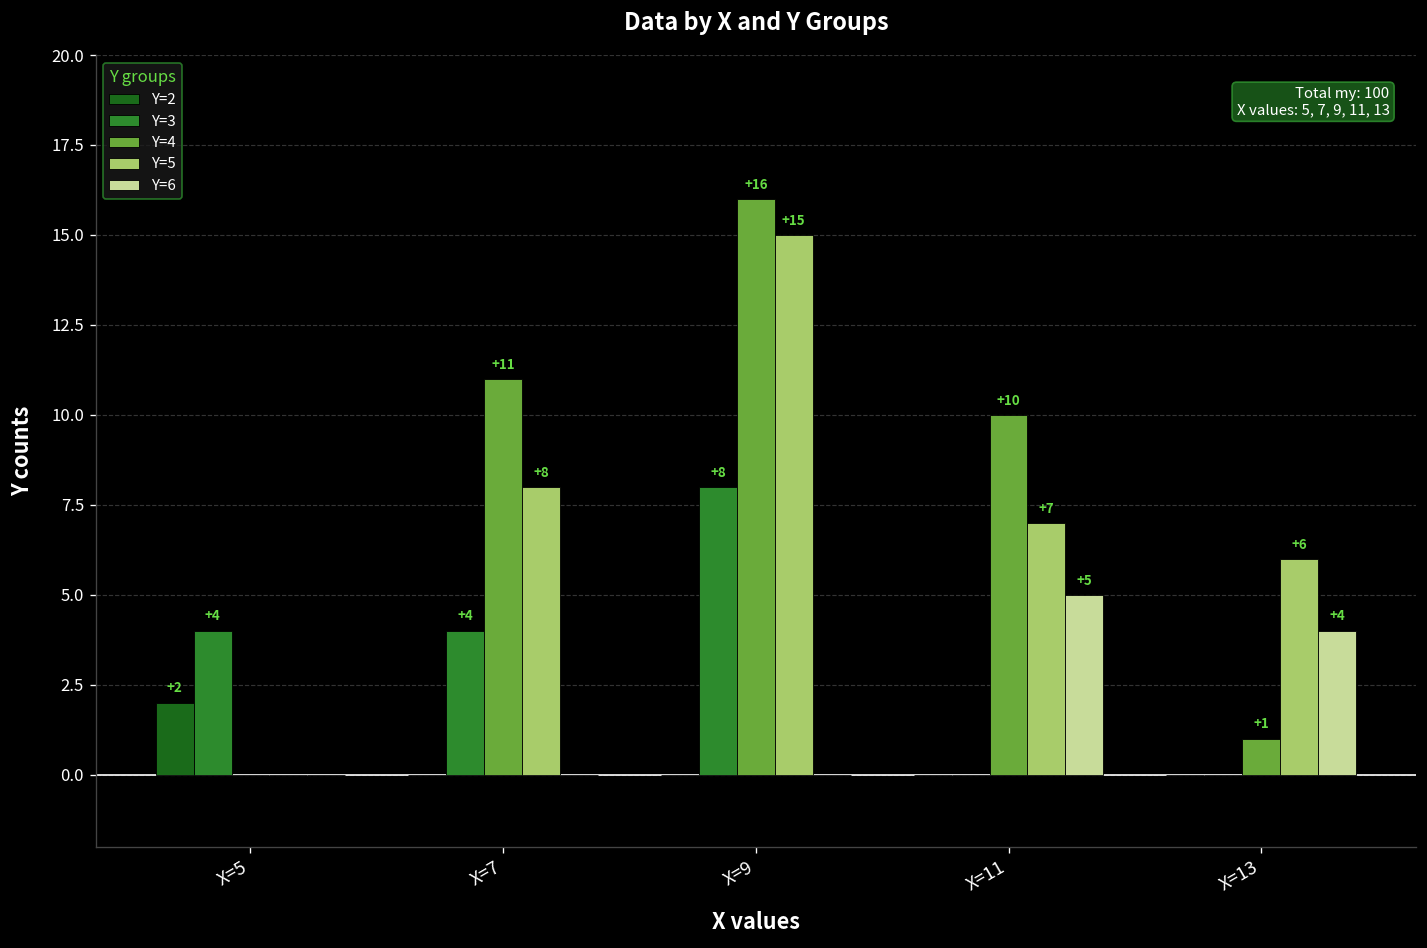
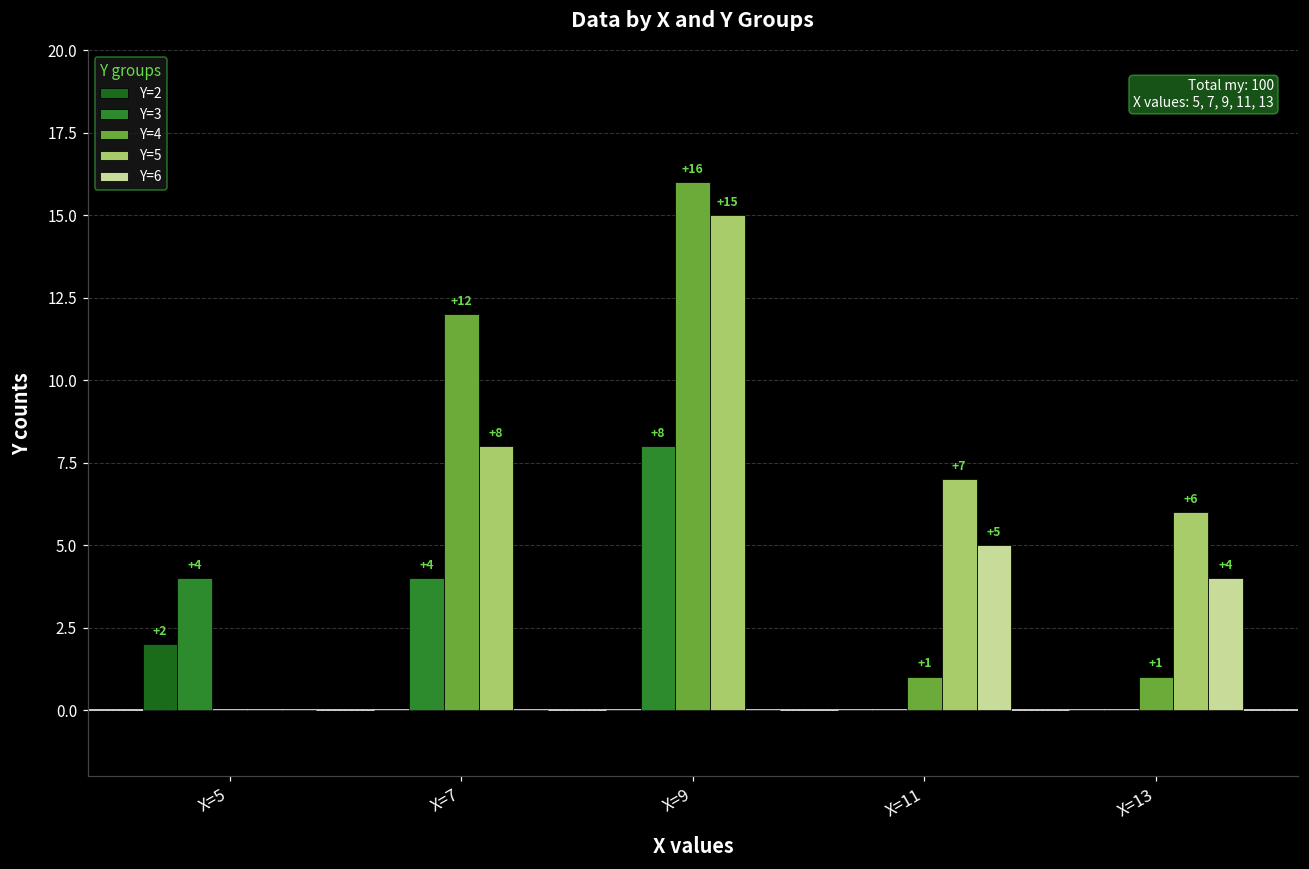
Y=4, X=7: +11 -> +12
Y=4, X=11: +10 -> +1
